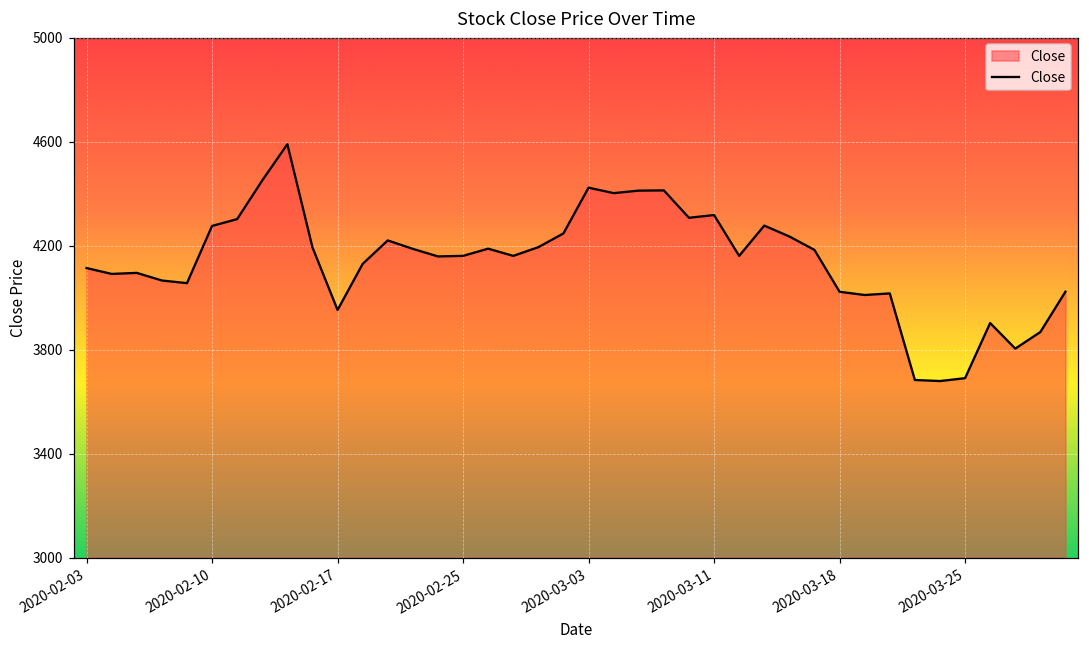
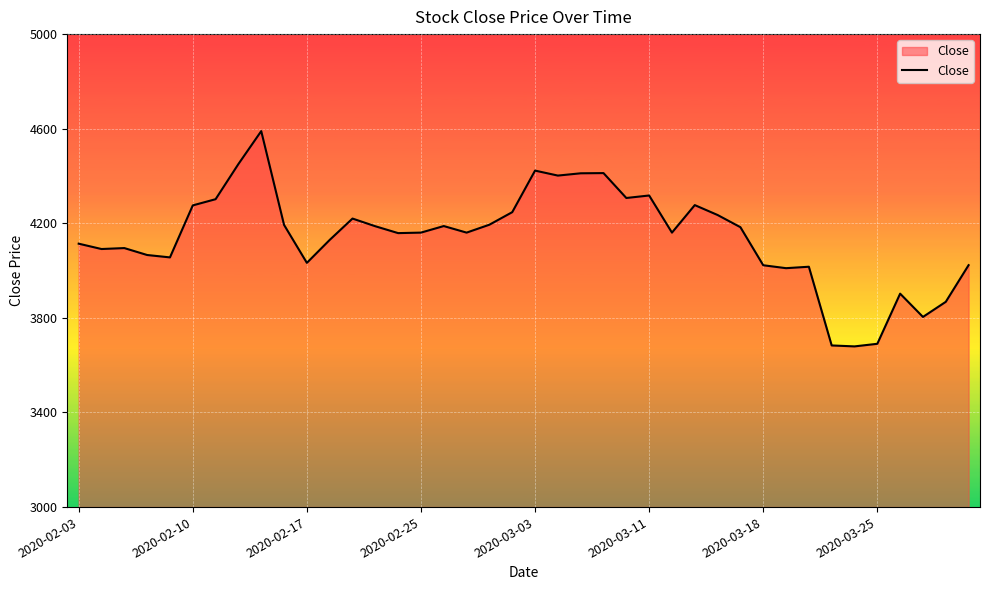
2020-02-17: 3950 -> 4030
